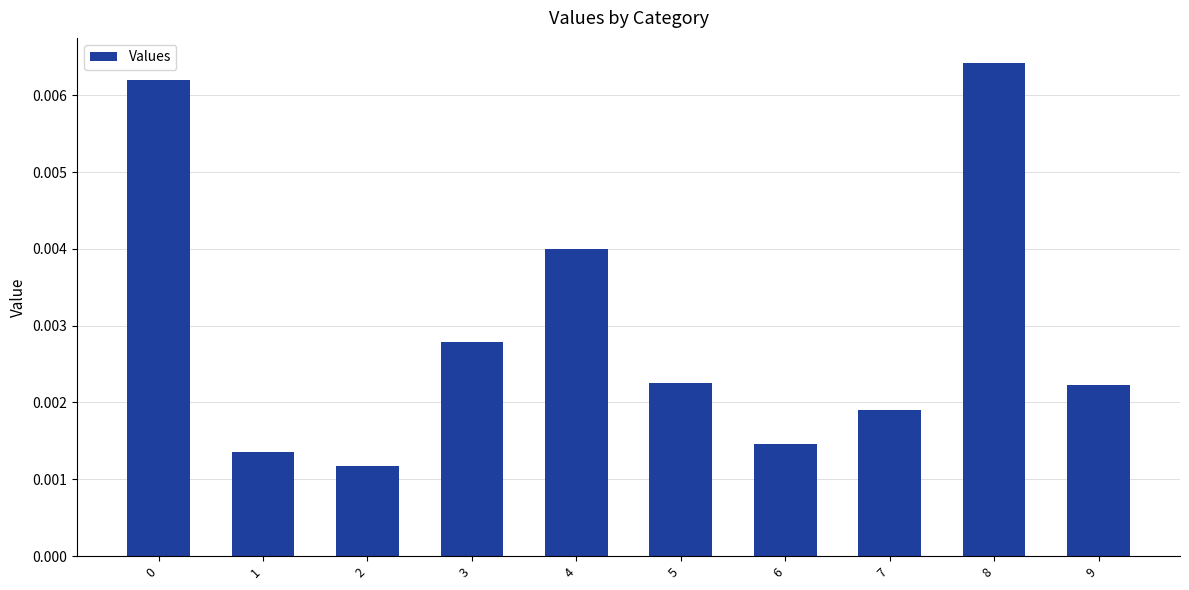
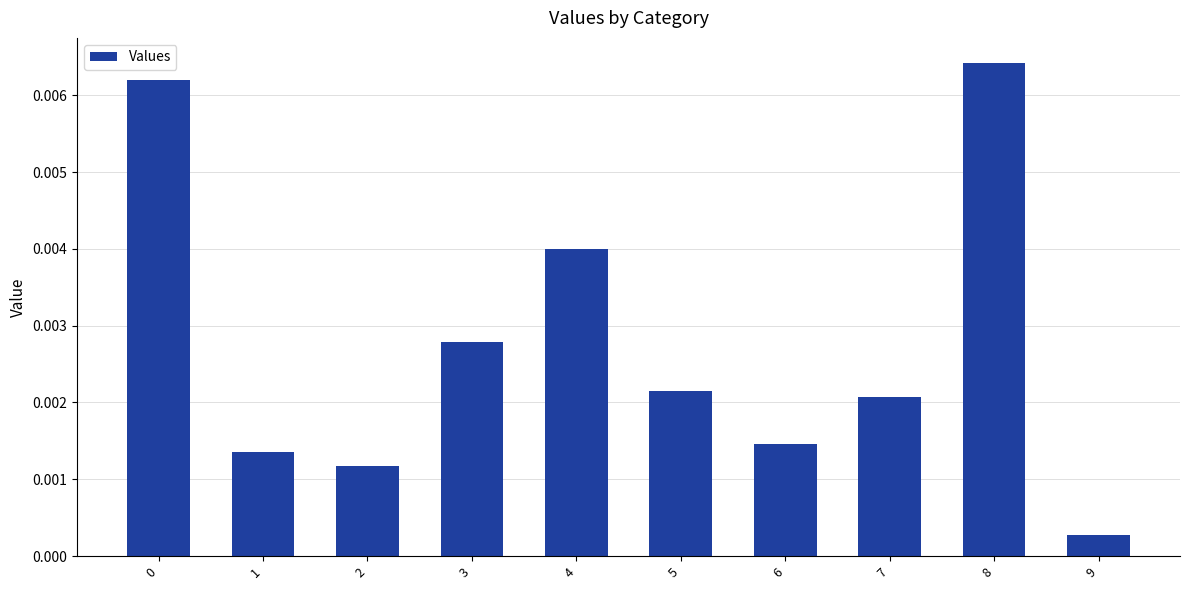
5: 0.0023 -> 0.0022
7: 0.0019 -> 0.0021
9: 0.0022 -> 0.0003
